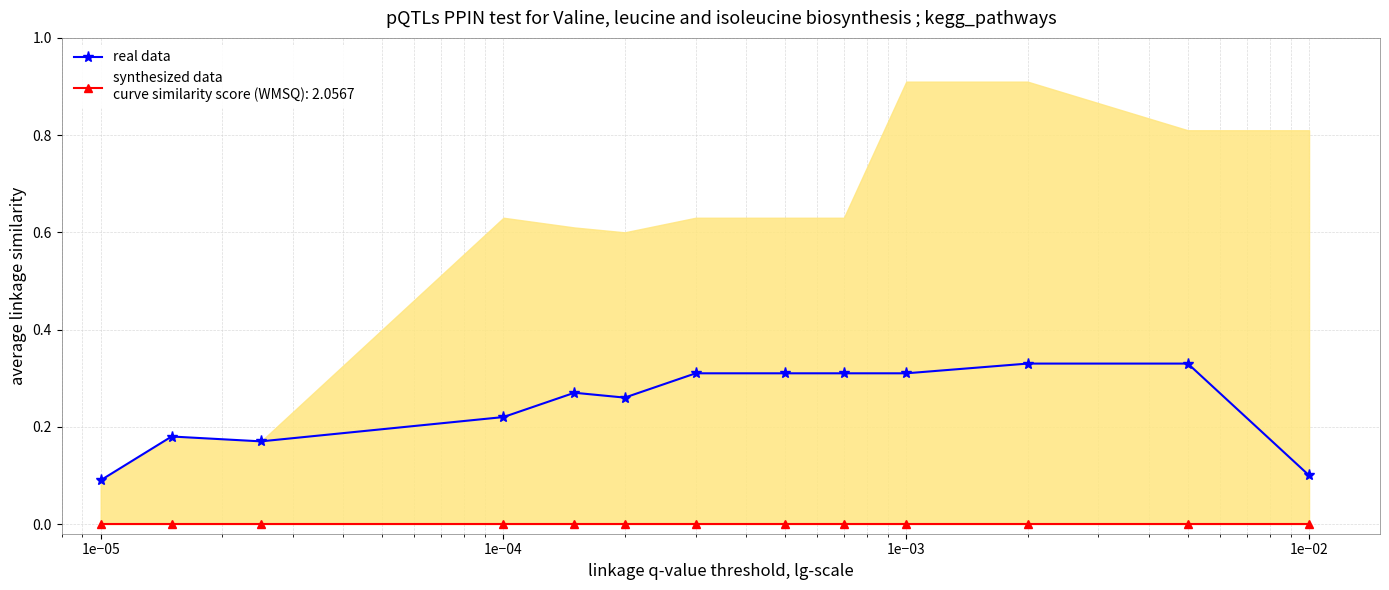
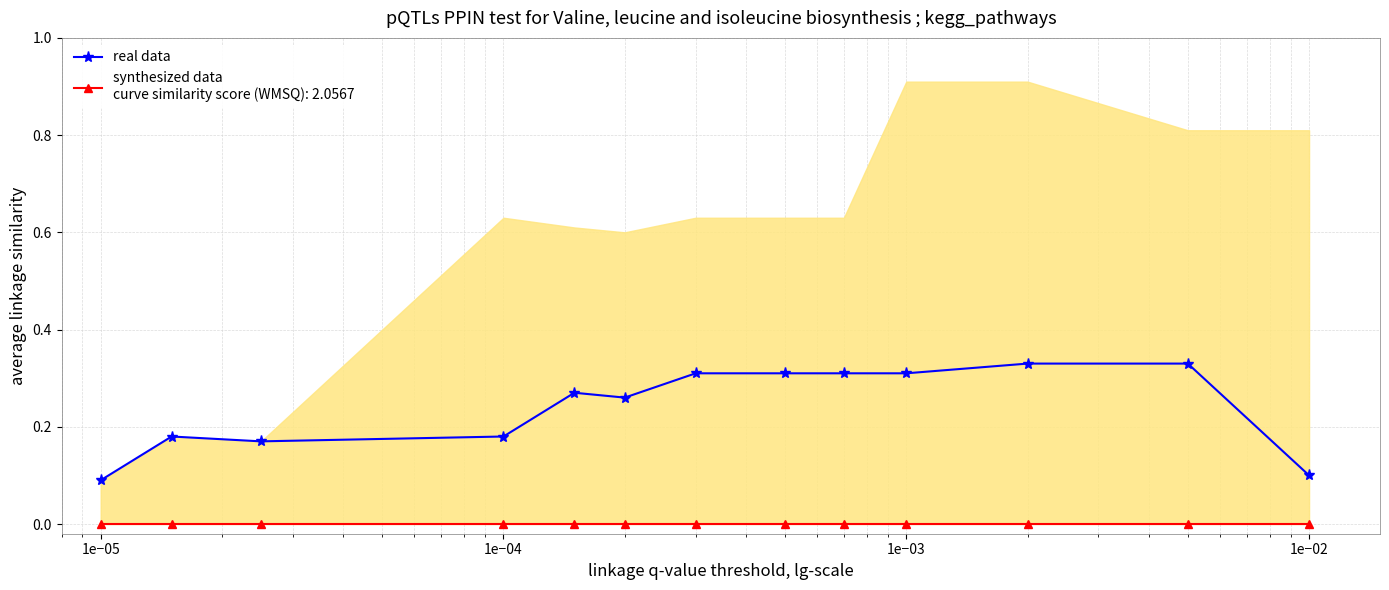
real data, 1e−04: 0.22 -> 0.18
